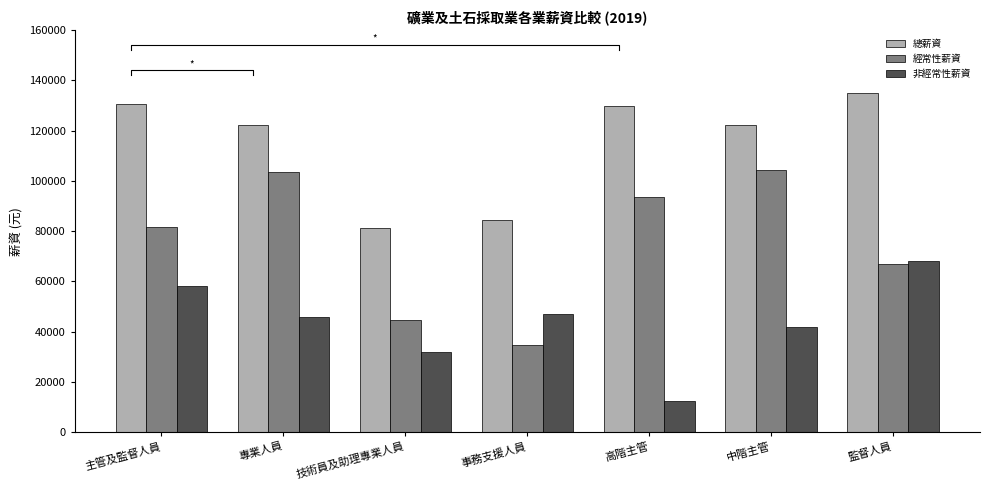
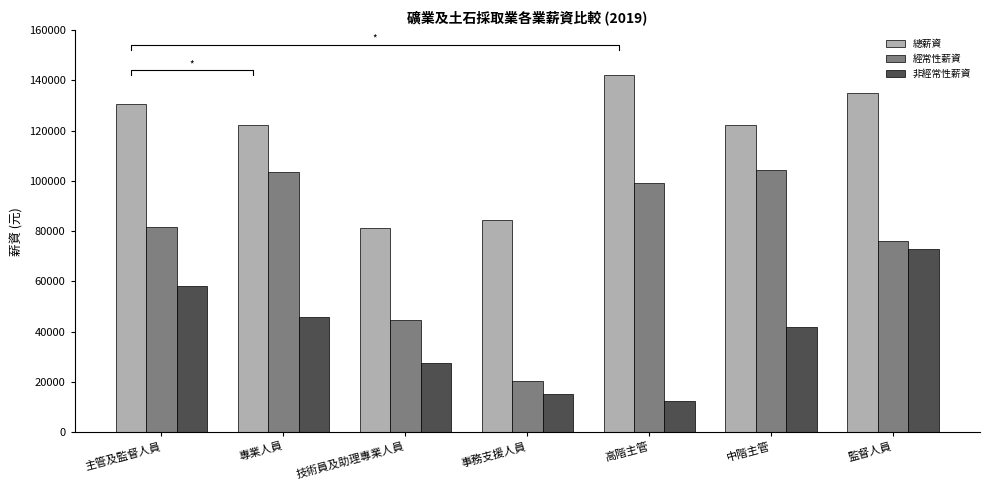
非經常性薪資, 技術員及助理專業人員: 32000 -> 28000
經常性薪資, 事務支援人員: 35000 -> 21000
非經常性薪資, 事務支援人員: 47000 -> 15000
總薪資, 高階主管: 130000 -> 142000
經常性薪資, 高階主管: 94000 -> 99000
經常性薪資, 監督人員: 67000 -> 76000
非經常性薪資, 監督人員: 68000 -> 73000
